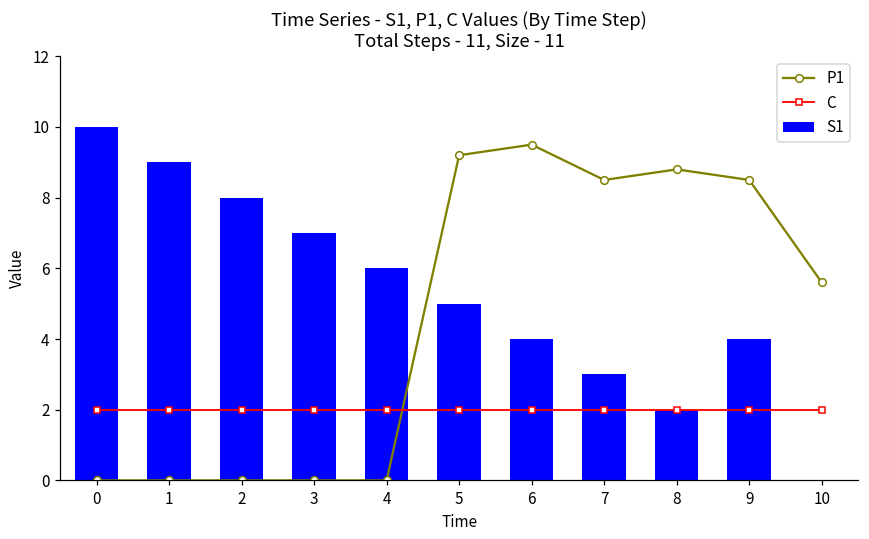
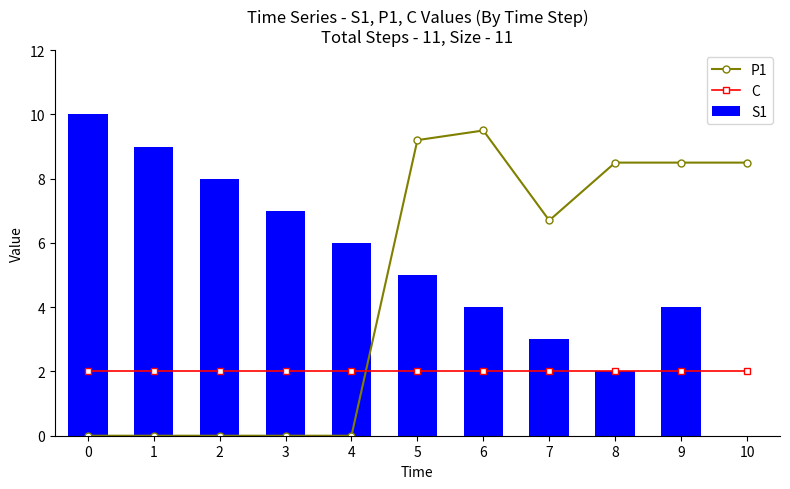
P1, 7: 8.5 -> 6.7
P1, 8: 8.8 -> 8.5
P1, 10: 5.6 -> 8.5
